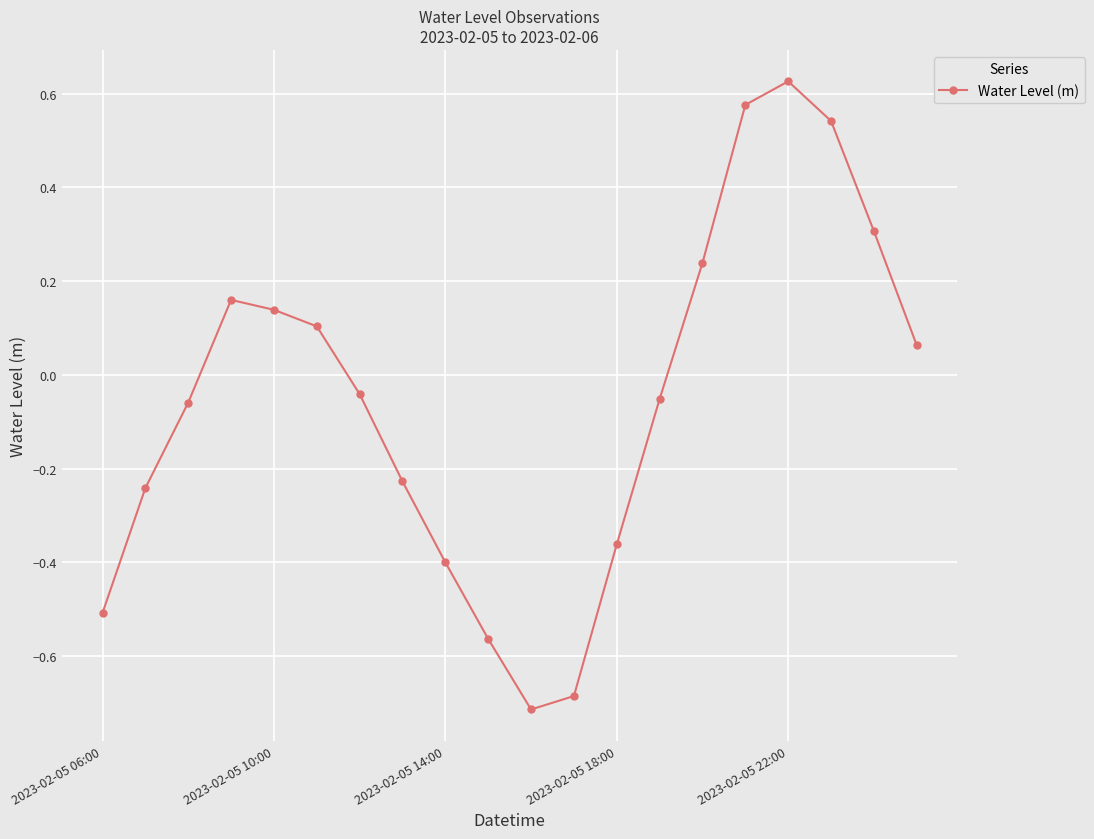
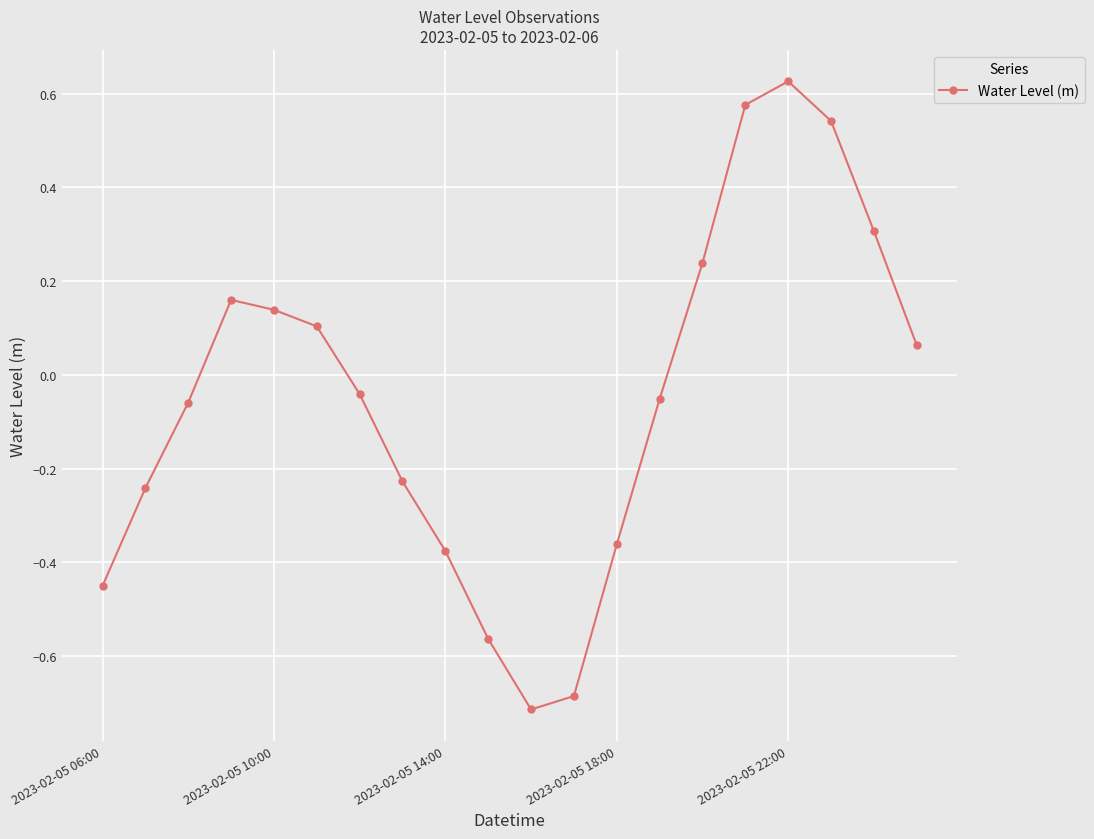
2023-02-05 06:00: -0.51 -> -0.45
2023-02-05 14:00: -0.40 -> -0.38
